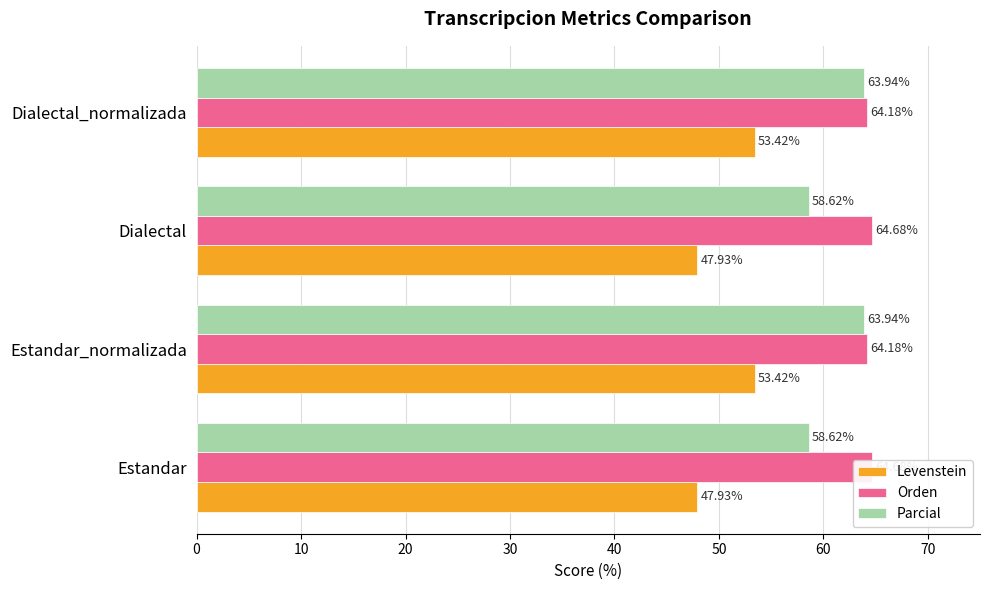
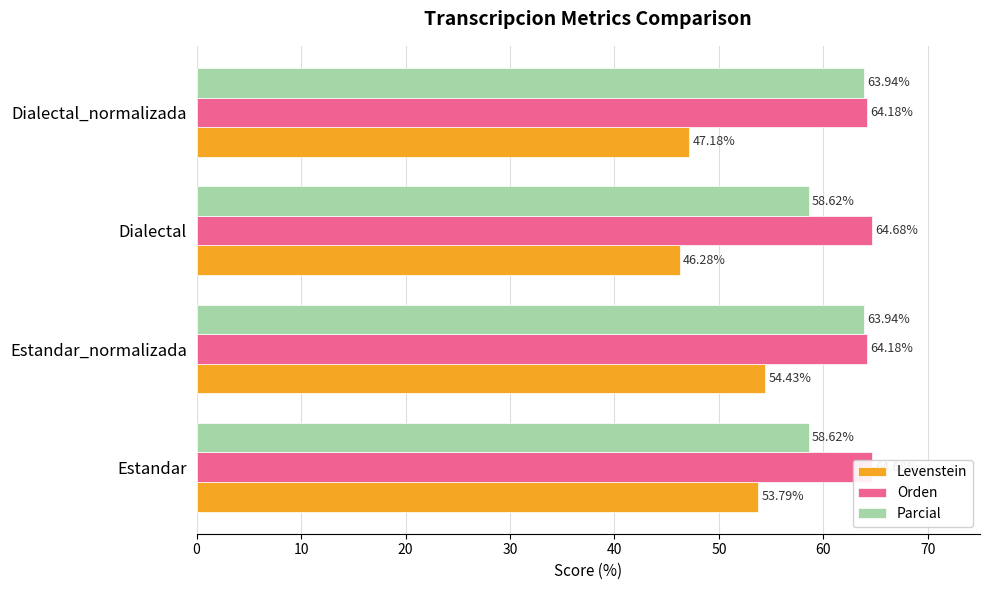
Levenstein, Dialectal_normalizada: 53.42% -> 47.18%
Levenstein, Dialectal: 47.93% -> 46.28%
Levenstein, Estandar_normalizada: 53.42% -> 54.43%
Levenstein, Estandar: 47.93% -> 53.79%
